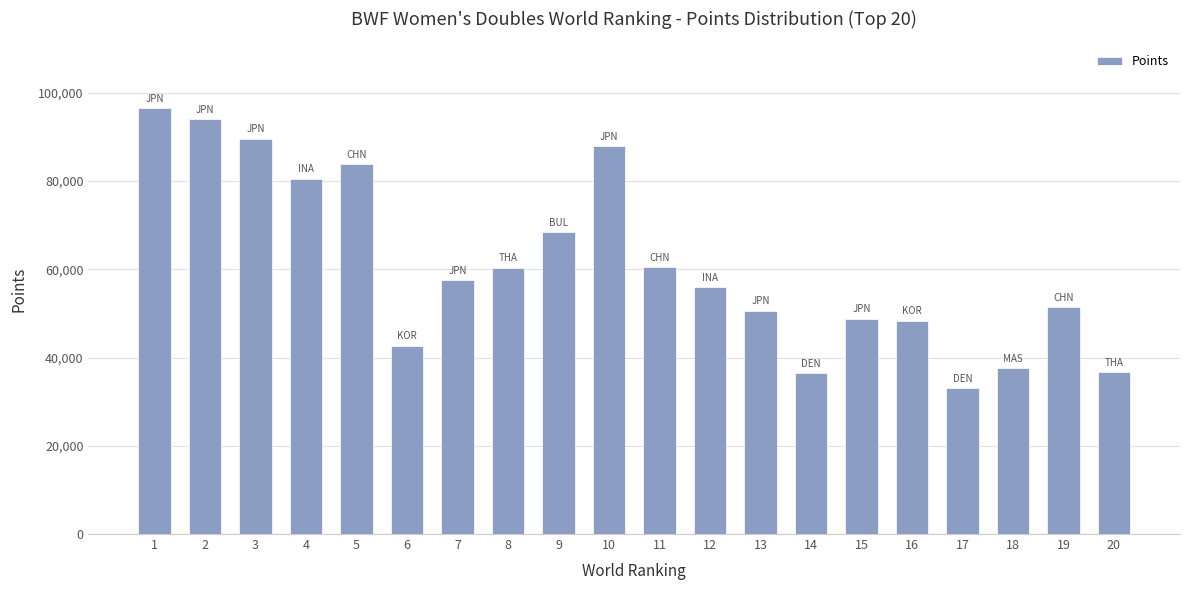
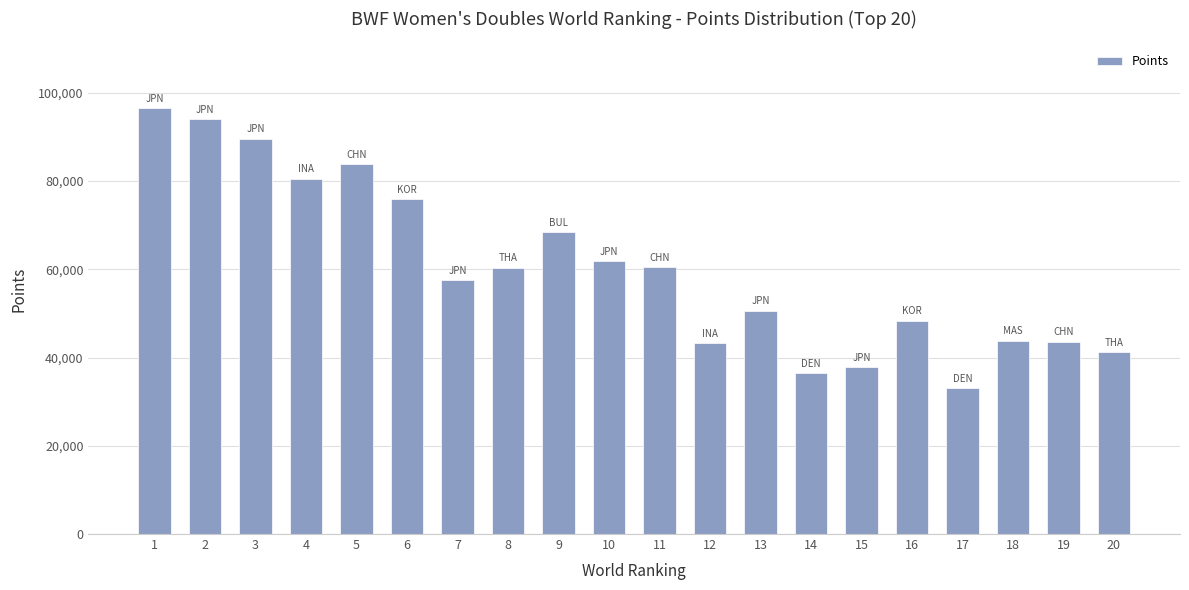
6: 43,000 -> 76,000
10: 88,000 -> 62,000
12: 56,000 -> 43,000
15: 49,000 -> 38,000
18: 38,000 -> 44,000
19: 51,000 -> 44,000
20: 37,000 -> 41,000
